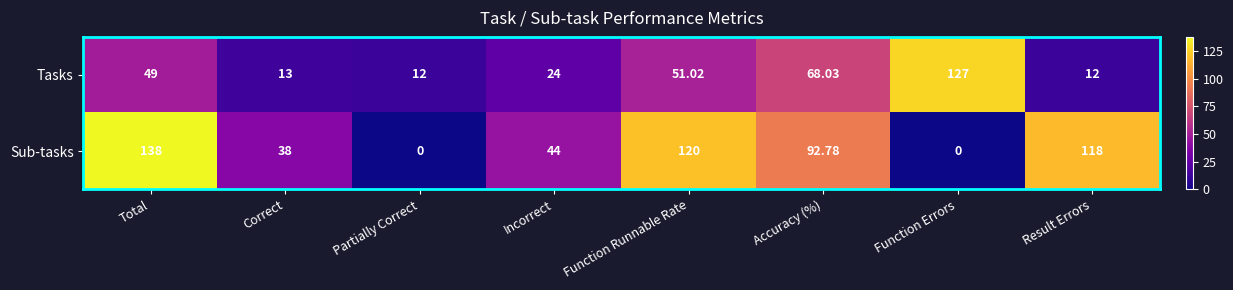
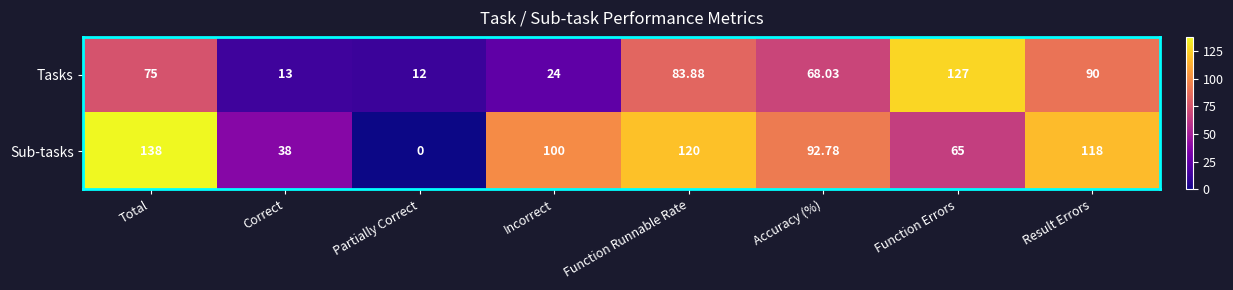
Tasks, Total: 49 -> 75
Tasks, Function Runnable Rate: 51.02 -> 83.88
Tasks, Result Errors: 12 -> 90
Sub-tasks, Incorrect: 44 -> 100
Sub-tasks, Function Errors: 0 -> 65
